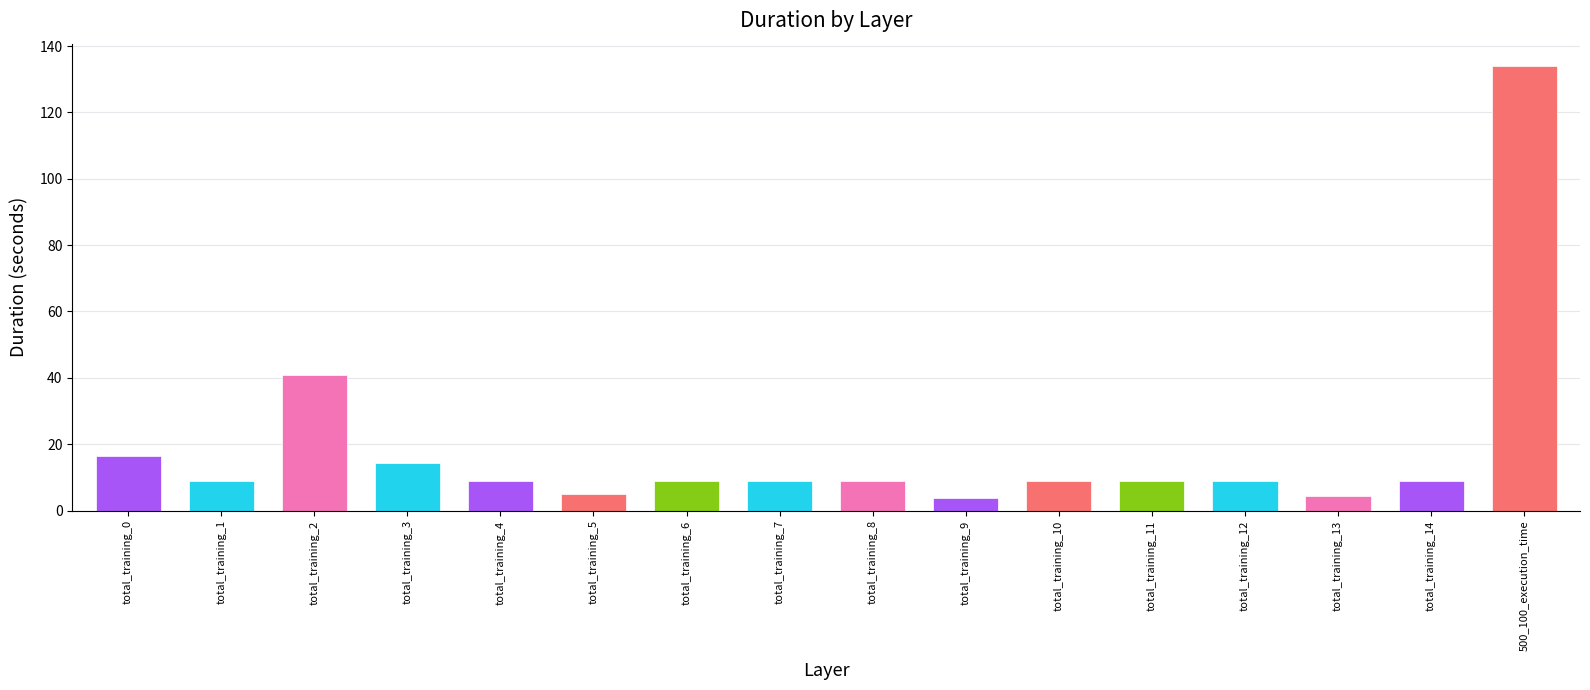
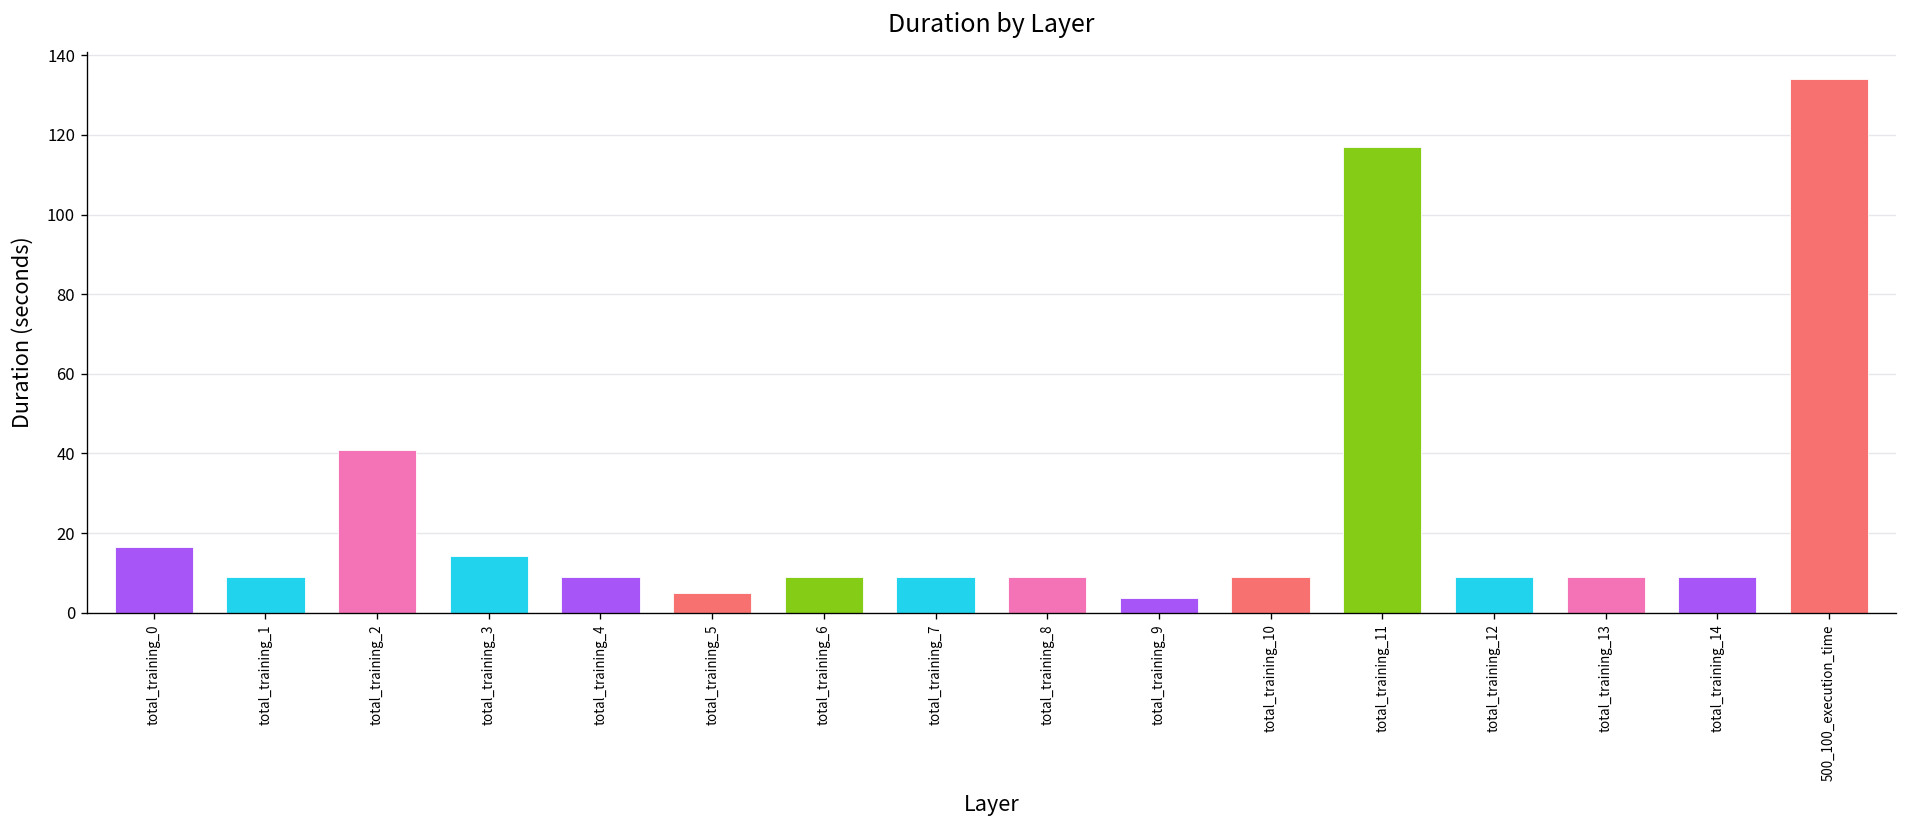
total_training_11: 9 -> 117
total_training_13: 4 -> 9
